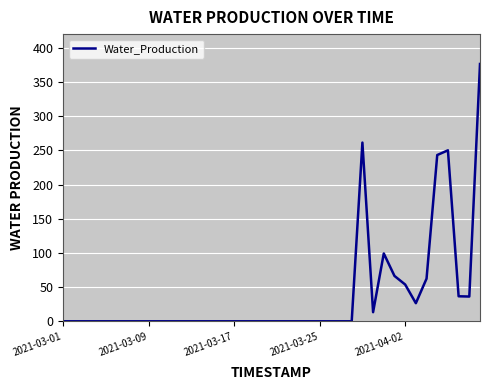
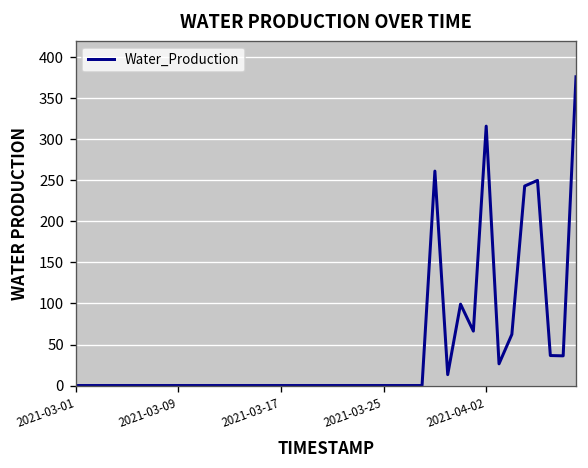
2021-04-02: 50 -> 320
